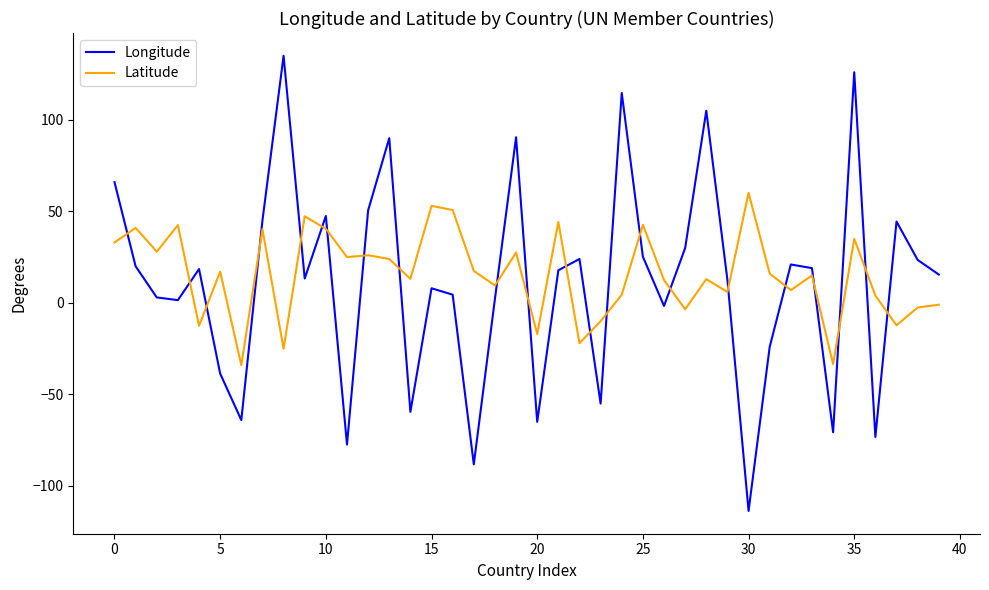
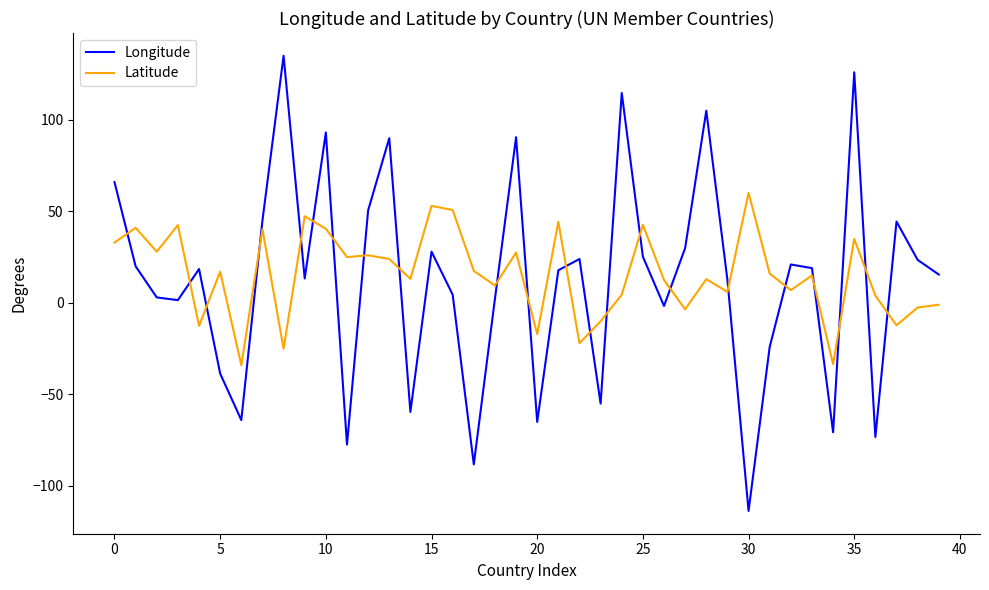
Longitude, 10: 48 -> 93
Longitude, 15: 8 -> 28
